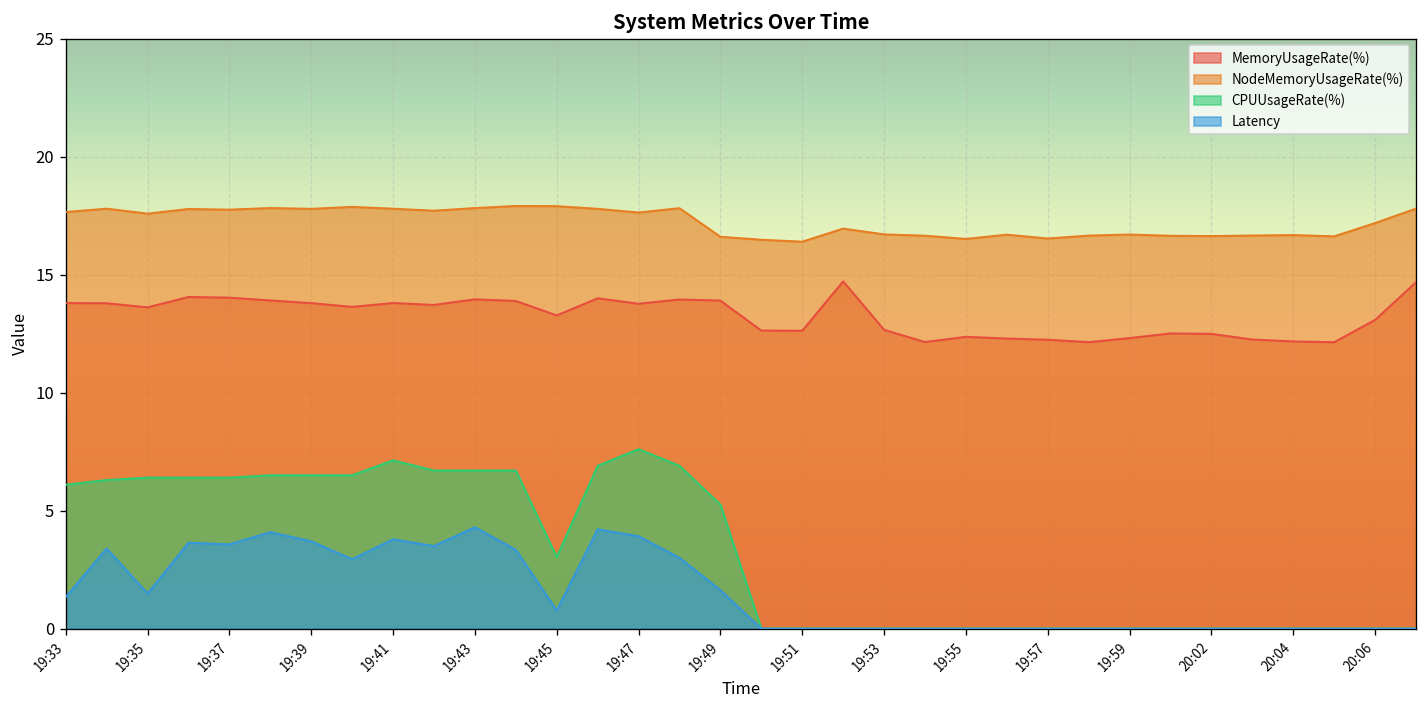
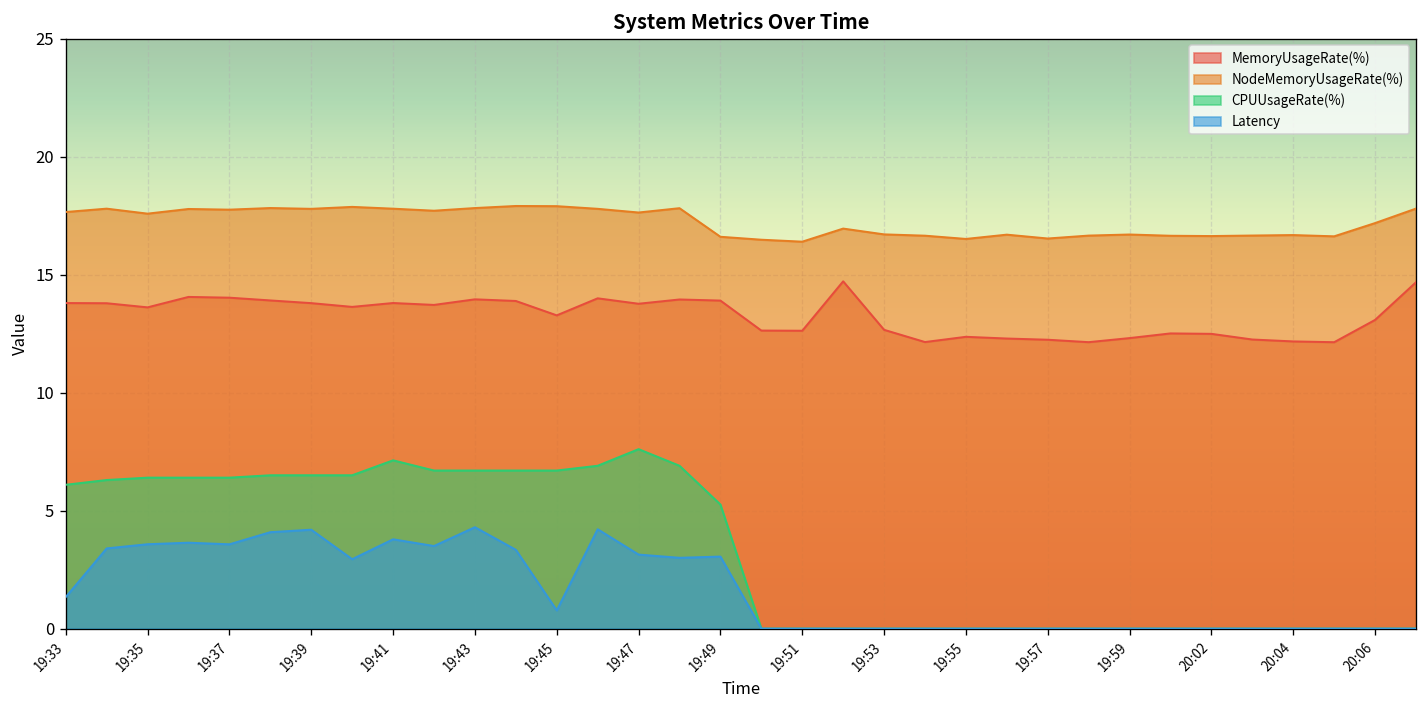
Latency, 19:35: 1.5 -> 3.6
Latency, 19:39: 3.7 -> 4.2
CPUUsageRate(%), 19:45: 3.0 -> 6.7
Latency, 19:47: 3.9 -> 3.1
Latency, 19:49: 1.6 -> 3.1
